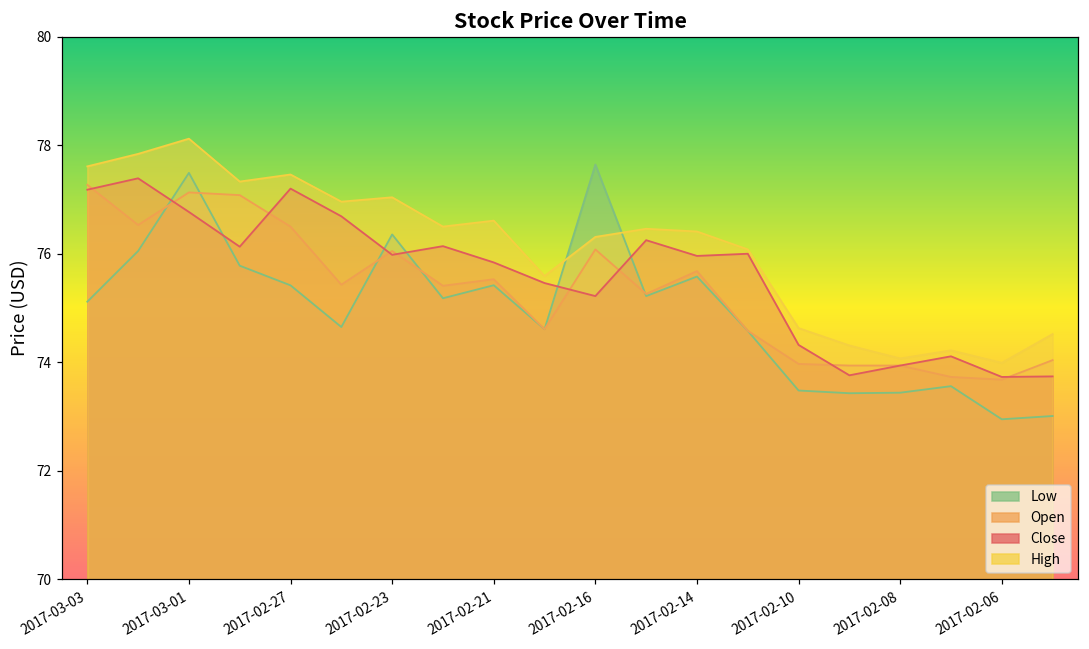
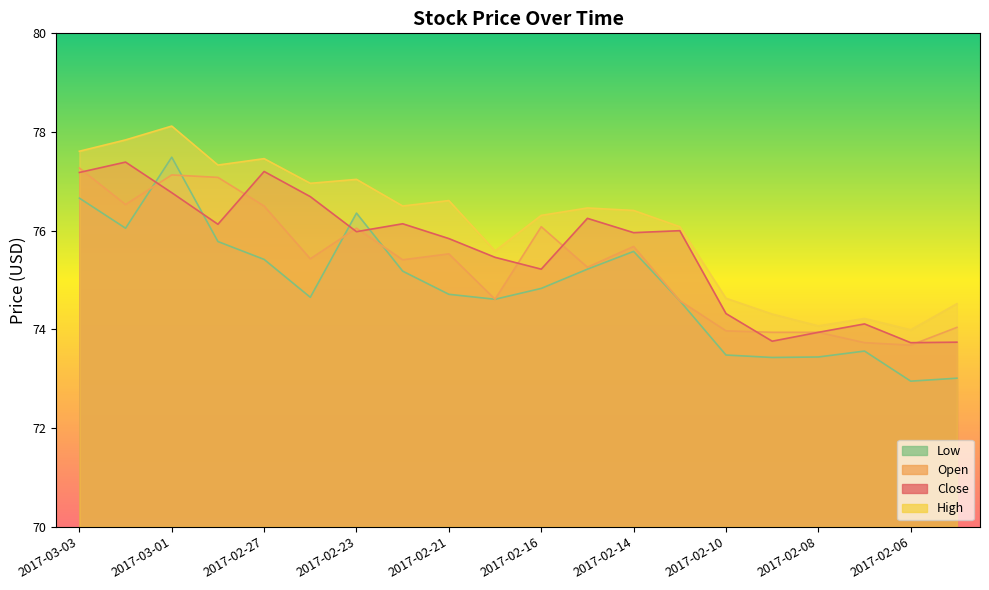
Low, 2017-03-03: 75.1 -> 76.7
Low, 2017-02-21: 75.4 -> 74.7
Low, 2017-02-16: 77.6 -> 74.8
